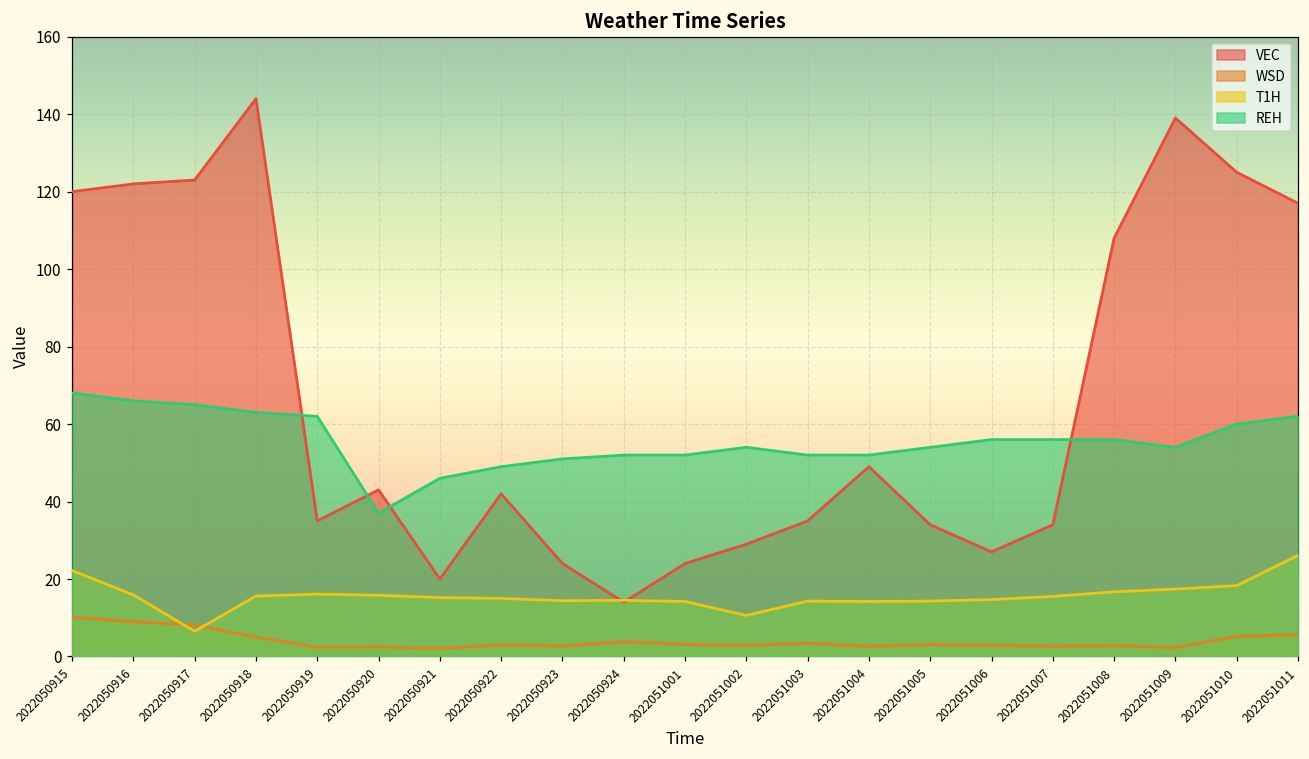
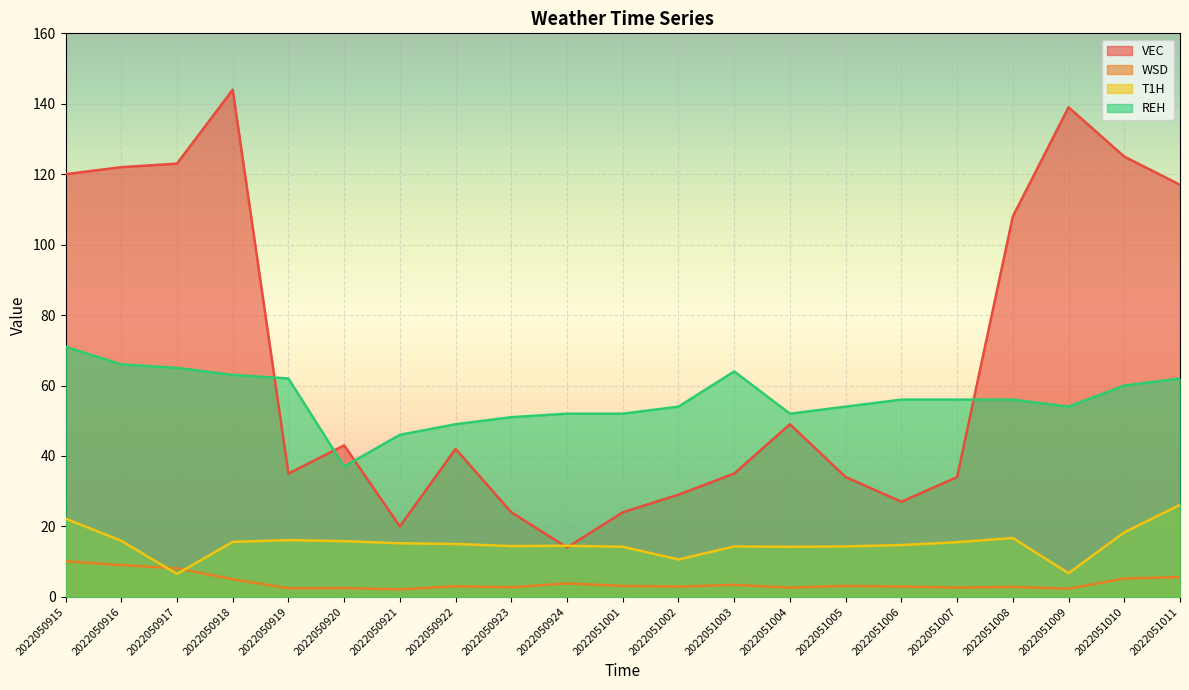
REH, 2022050915: 68 -> 71
REH, 2022051003: 52 -> 64
T1H, 2022051009: 17 -> 7
